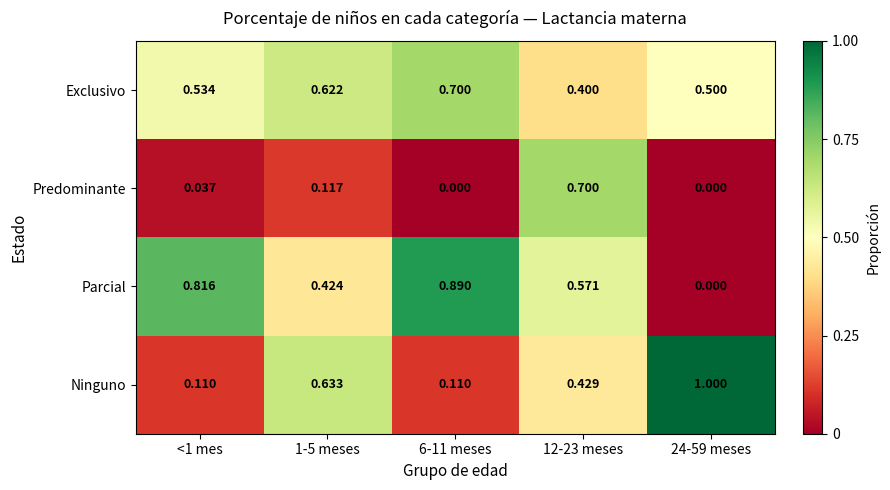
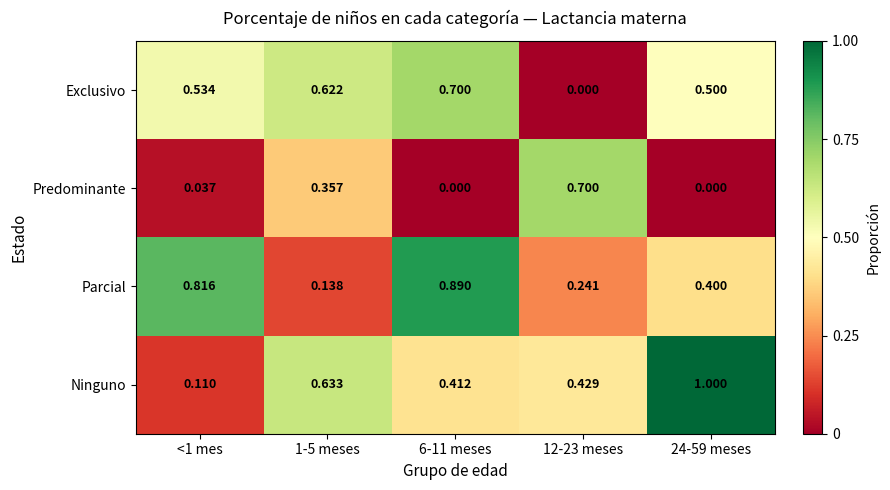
Exclusivo, 12-23 meses: 0.400 -> 0.000
Predominante, 1-5 meses: 0.117 -> 0.357
Parcial, 1-5 meses: 0.424 -> 0.138
Parcial, 12-23 meses: 0.571 -> 0.241
Parcial, 24-59 meses: 0.000 -> 0.400
Ninguno, 6-11 meses: 0.110 -> 0.412
